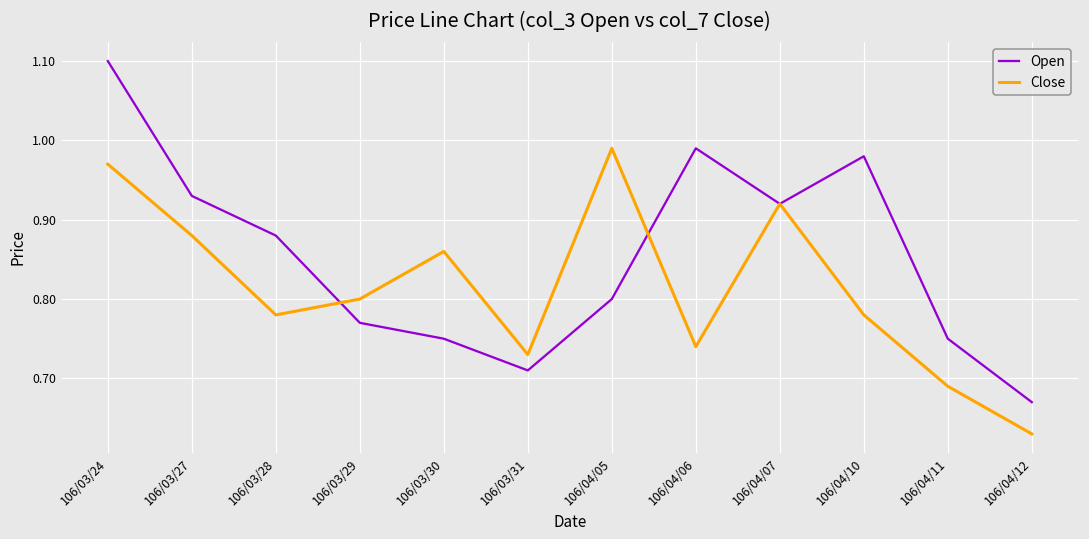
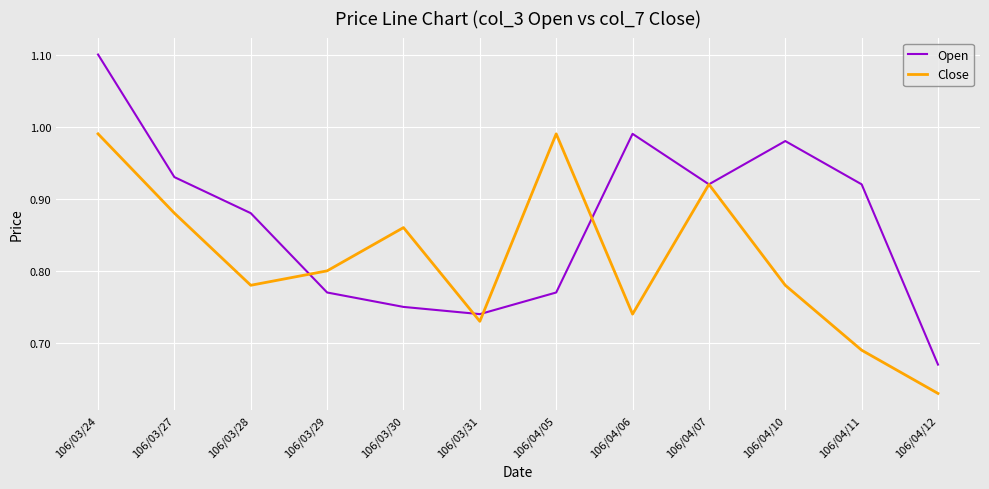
Close, 106/03/24: 0.97 -> 0.99
Open, 106/03/31: 0.71 -> 0.74
Open, 106/04/05: 0.80 -> 0.77
Open, 106/04/11: 0.75 -> 0.92
